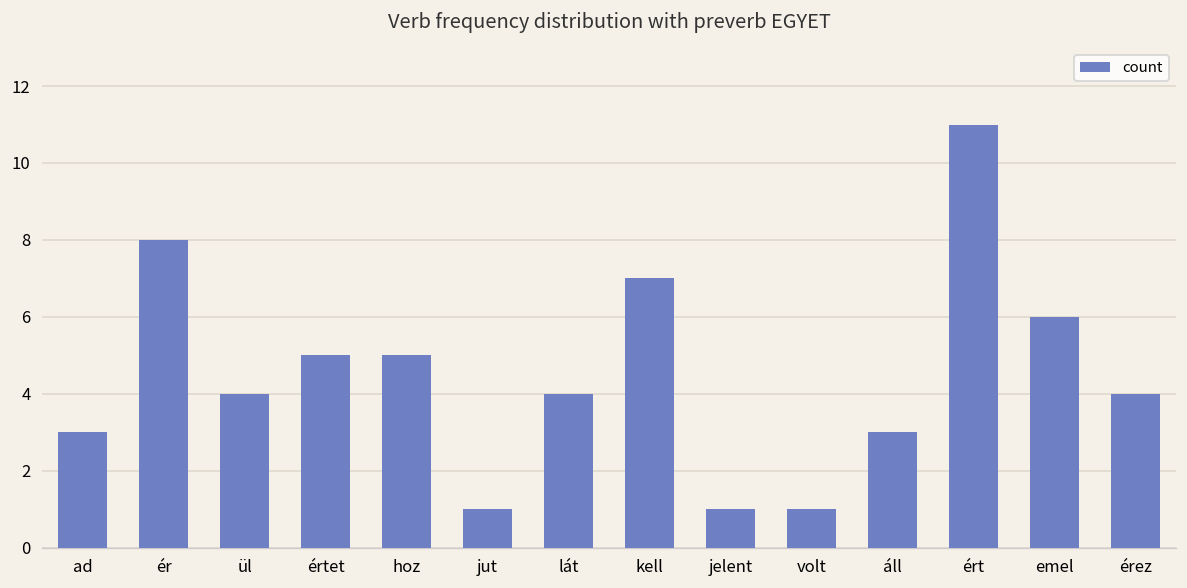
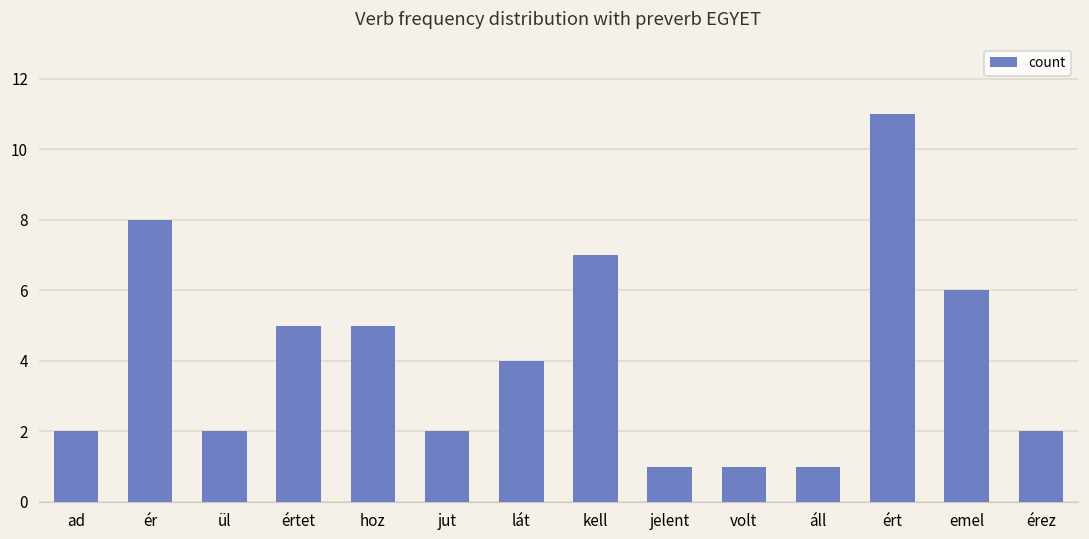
ad: 3 -> 2
ül: 4 -> 2
jut: 1 -> 2
áll: 3 -> 1
érez: 4 -> 2
